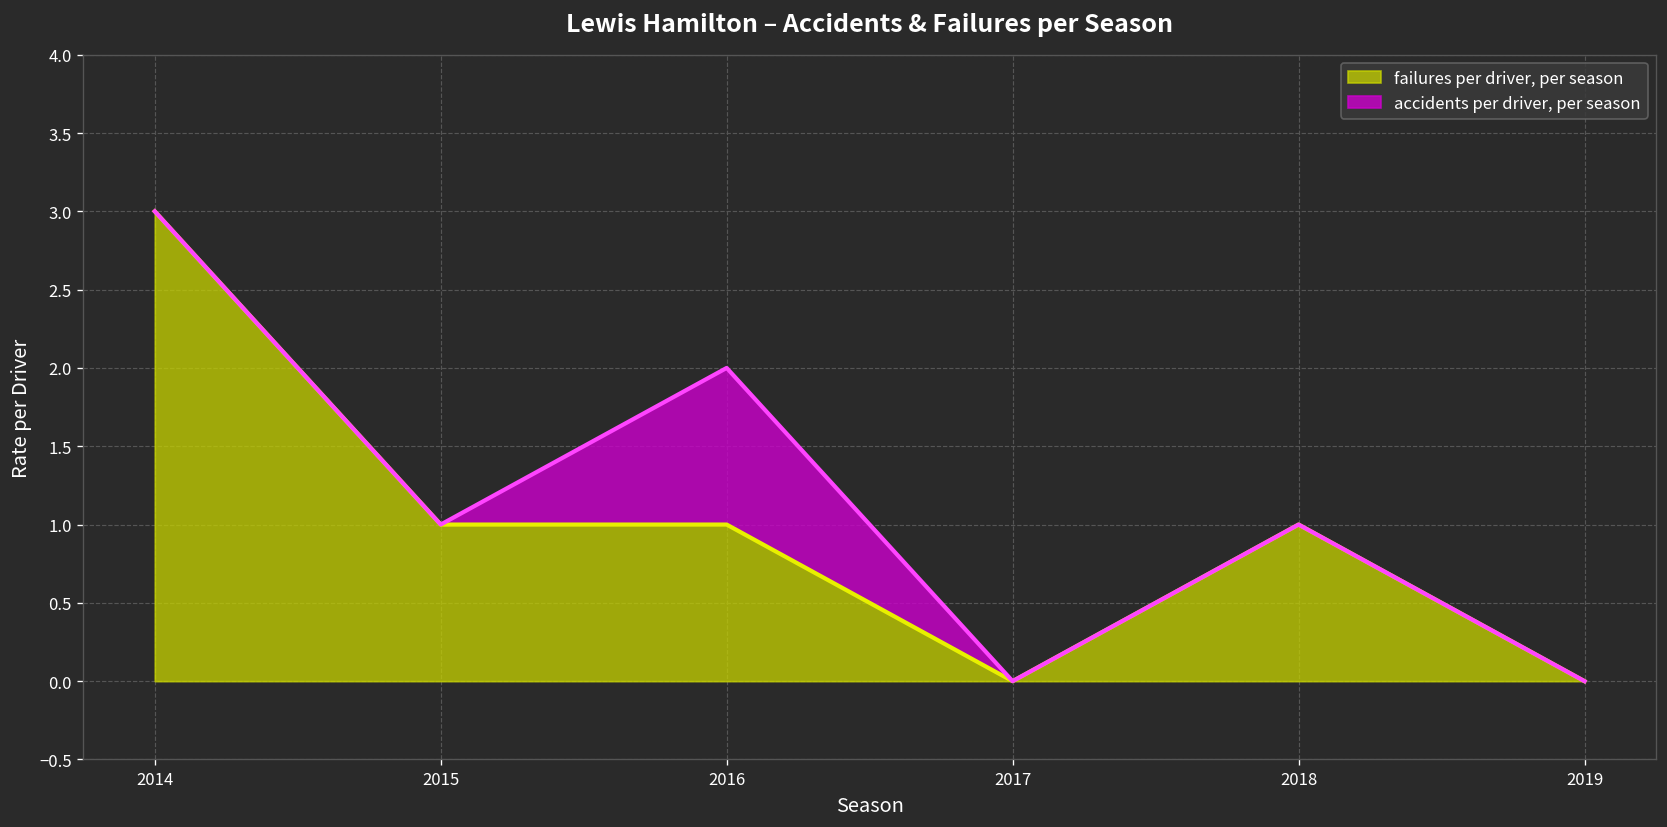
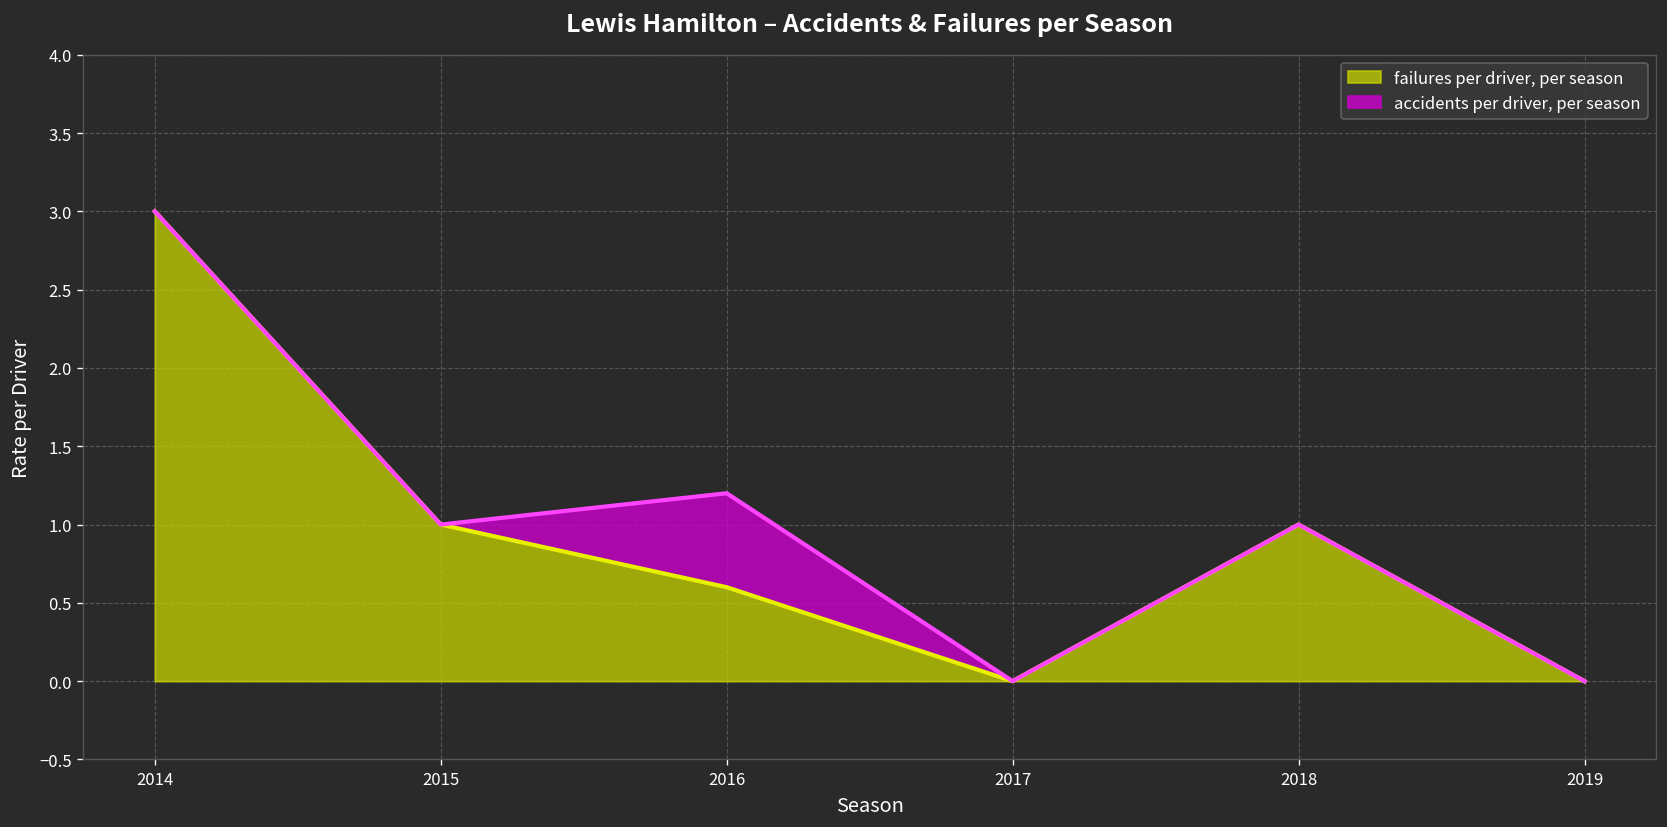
failures per driver, per season, 2016: 1.0 -> 0.6
accidents per driver, per season, 2016: 1.0 -> 0.6
